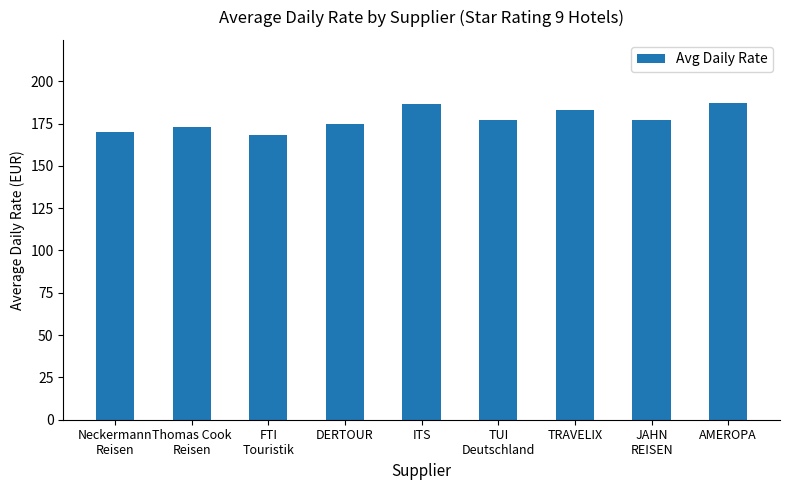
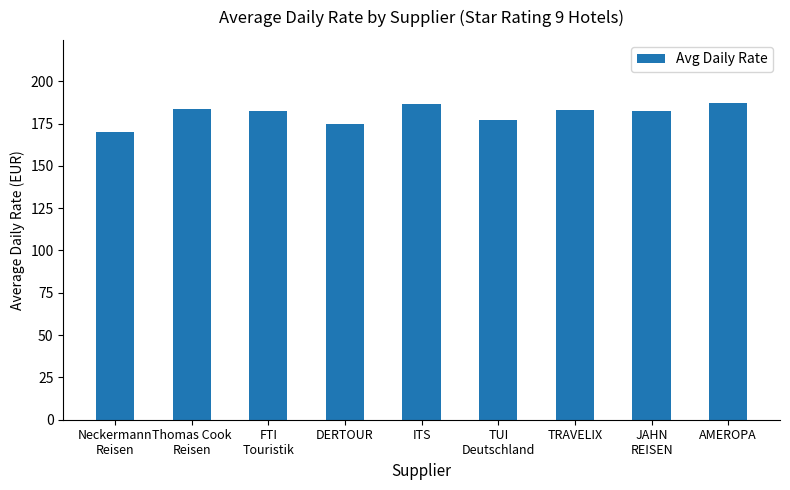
Thomas Cook Reisen: 173 -> 183
FTI Touristik: 168 -> 183
JAHN REISEN: 177 -> 182
